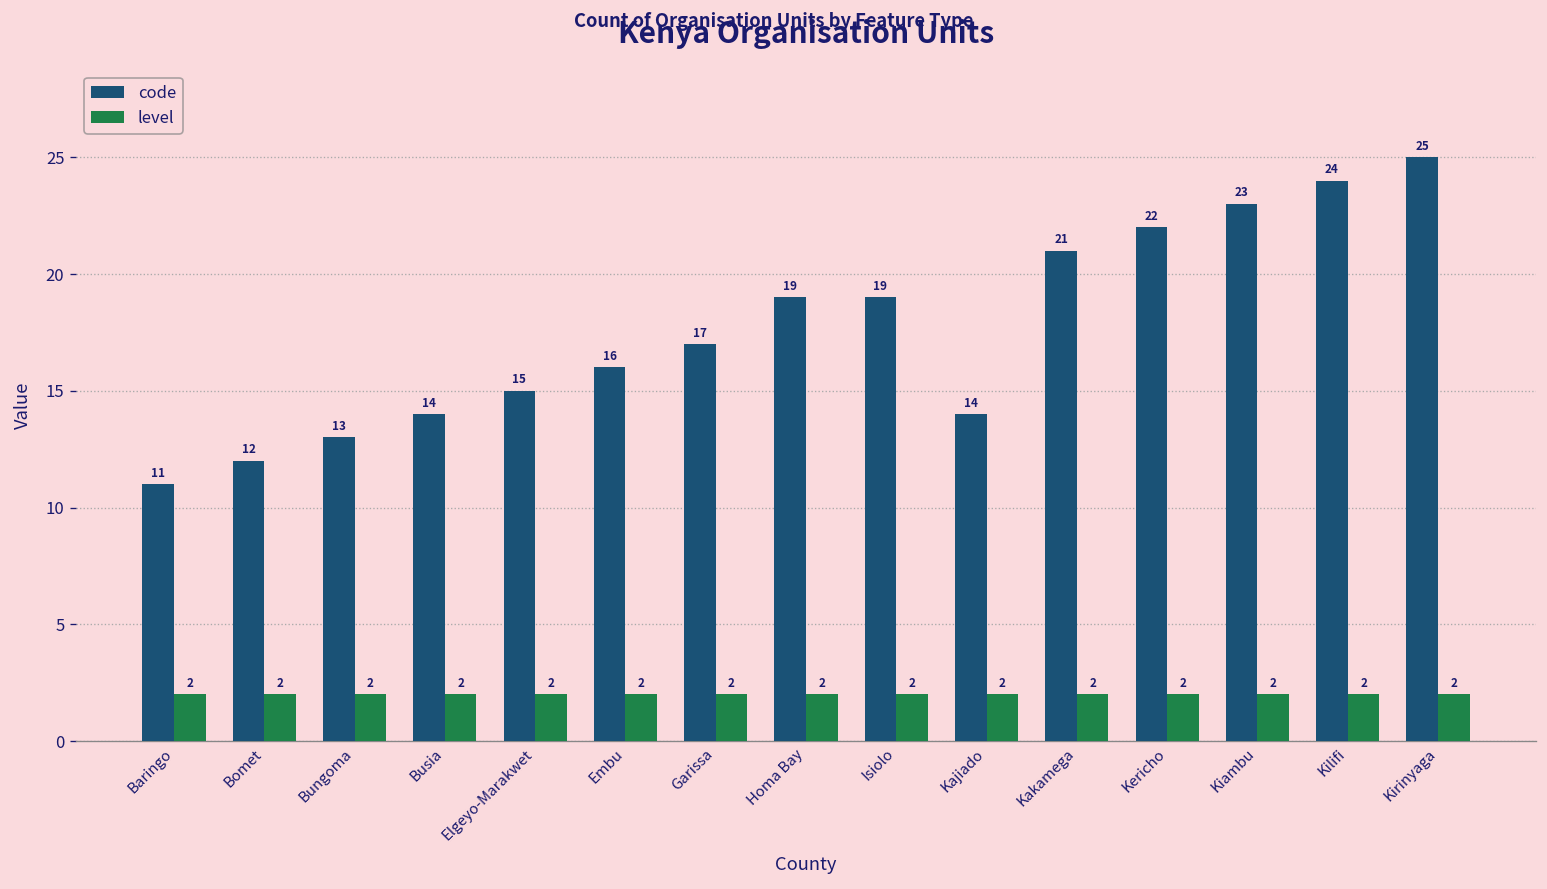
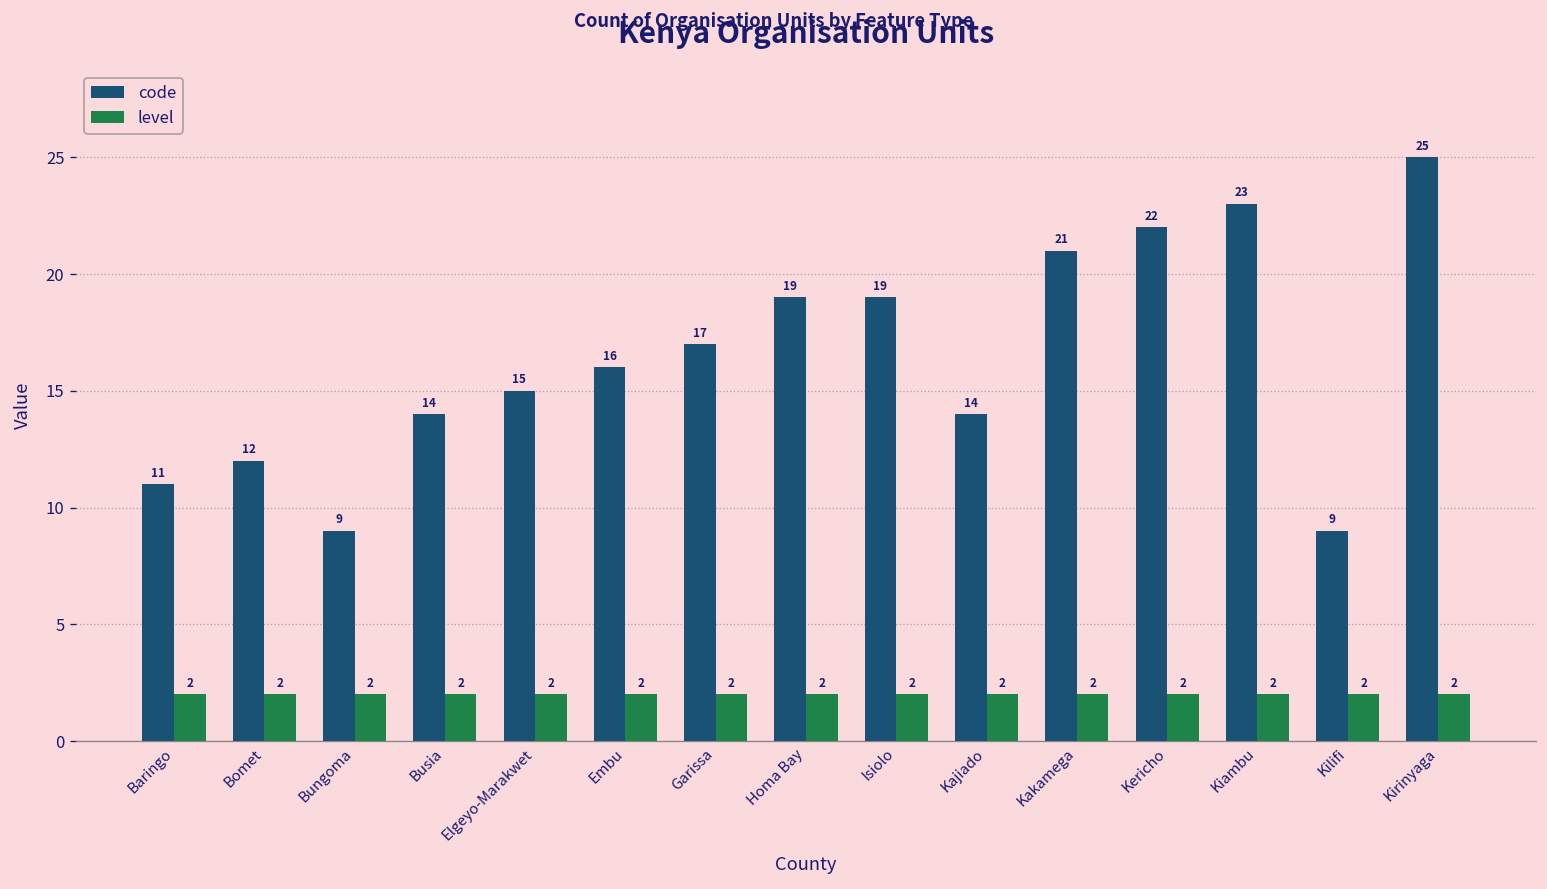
code, Bungoma: 13 -> 9
code, Kilifi: 24 -> 9
